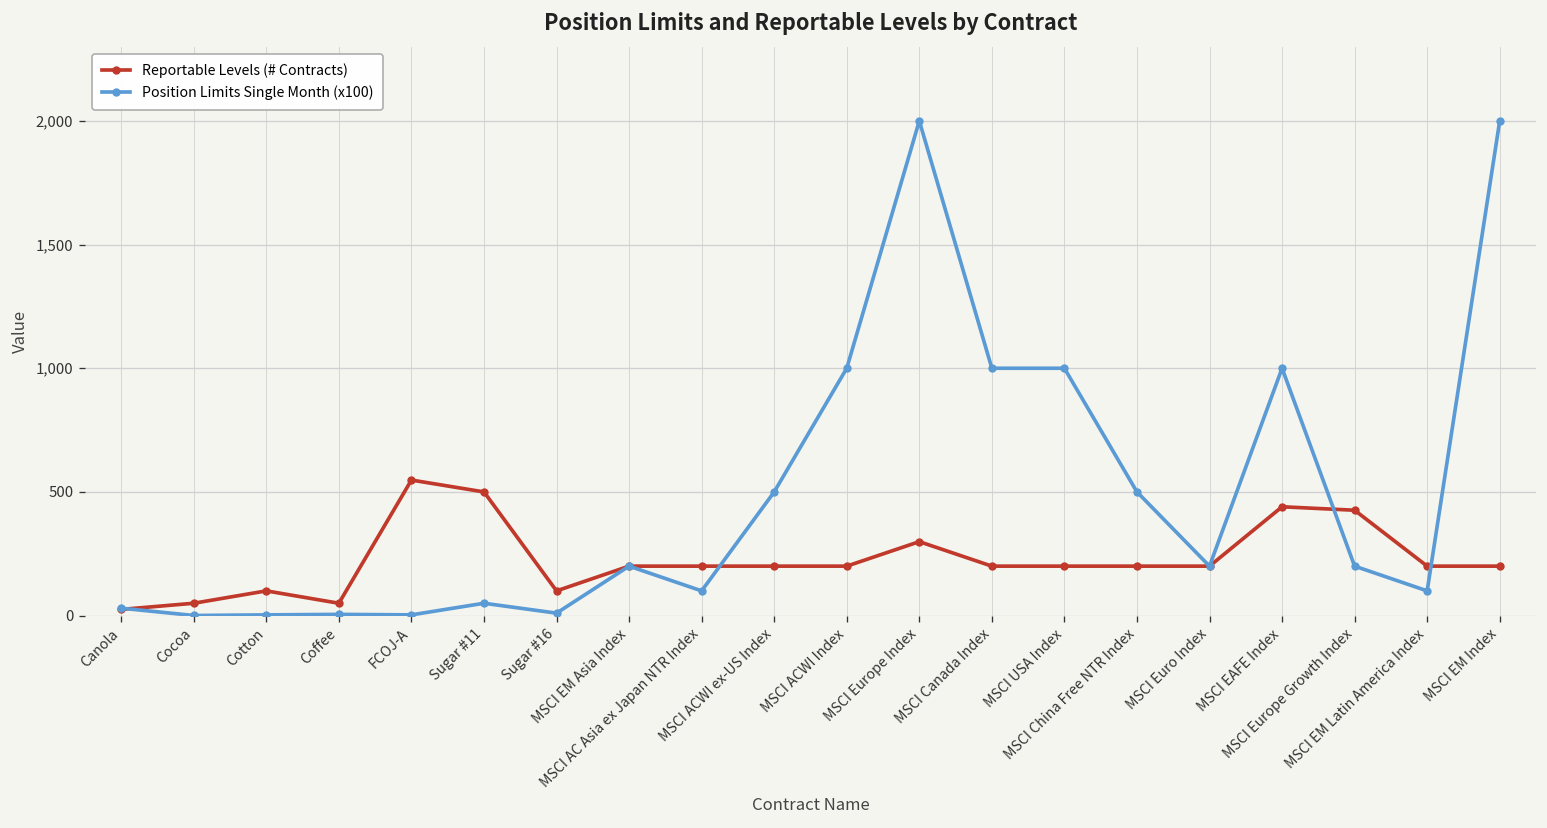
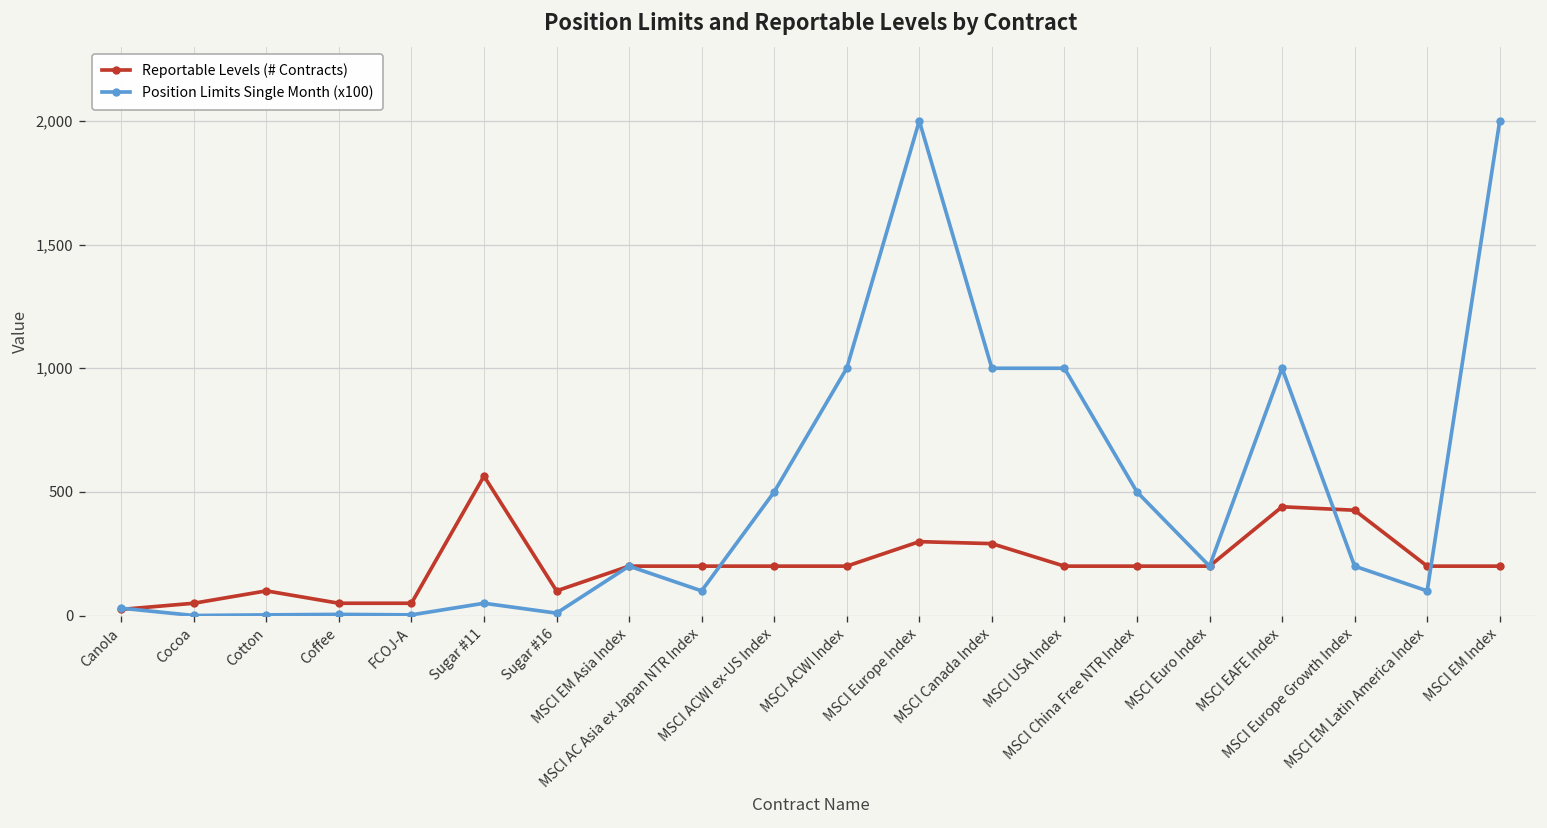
Reportable Levels (# Contracts), FCOJ-A: 550 -> 50
Reportable Levels (# Contracts), Sugar #11: 500 -> 560
Reportable Levels (# Contracts), MSCI Canada Index: 200 -> 290
